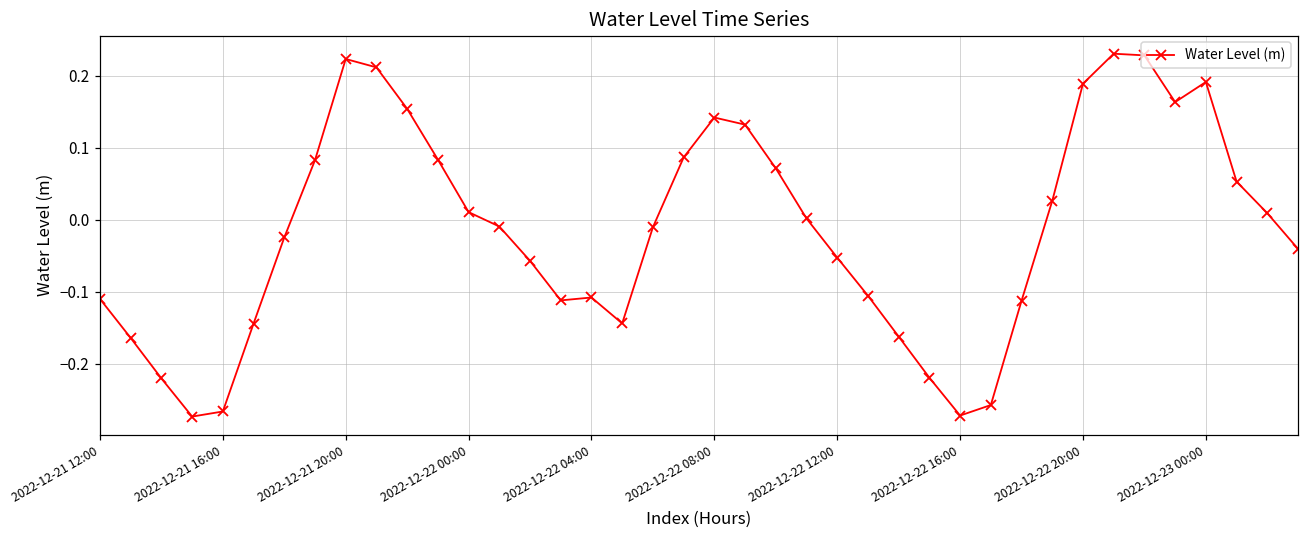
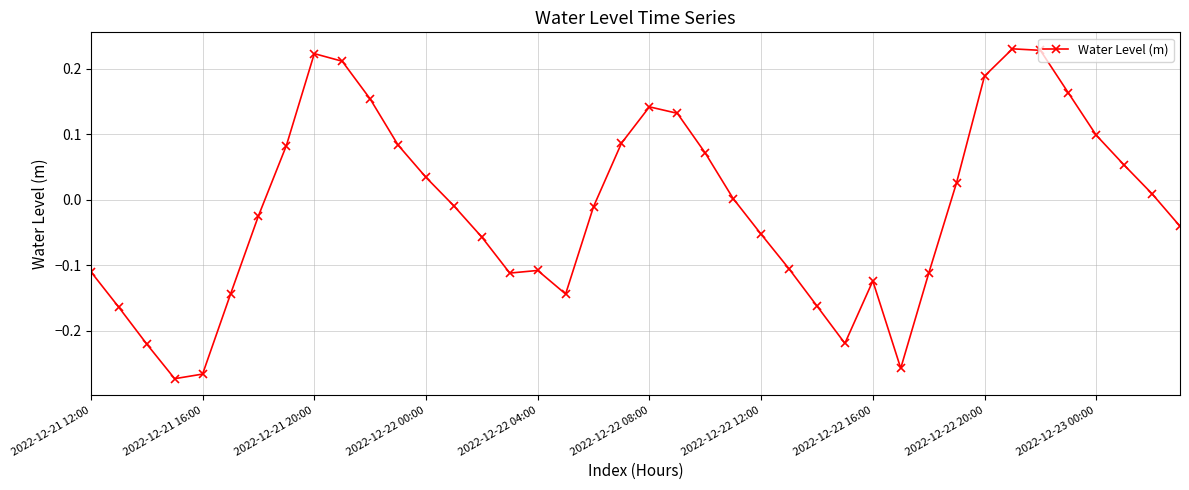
2022-12-22 00:00: 0.01 -> 0.03
2022-12-22 16:00: -0.27 -> -0.12
2022-12-23 00:00: 0.19 -> 0.10
